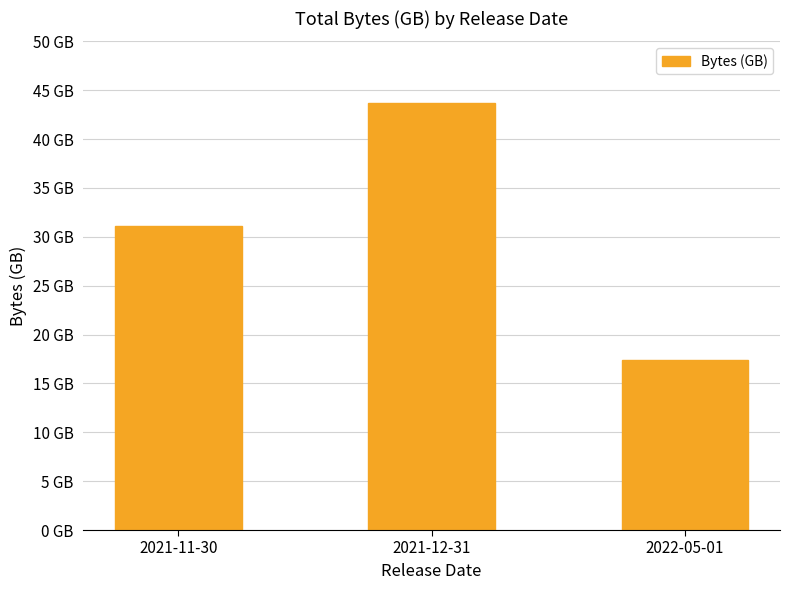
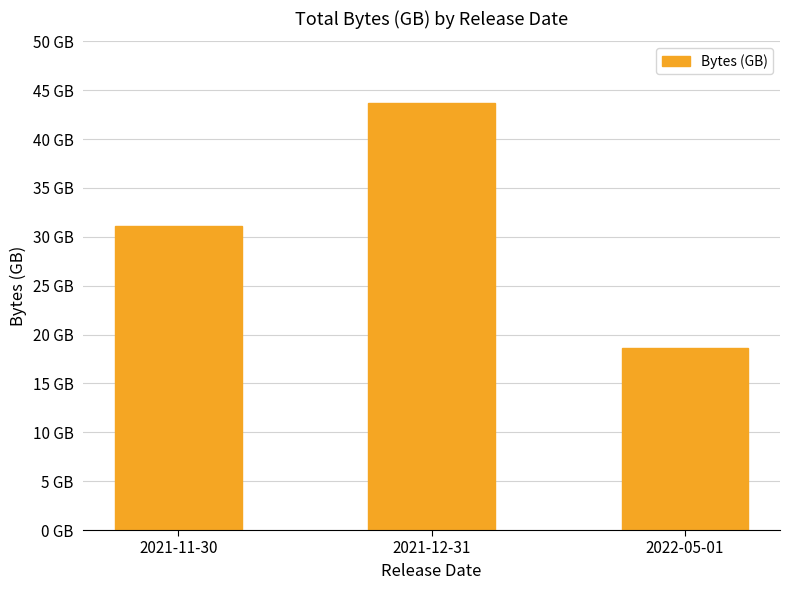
2022-05-01: 17 GB -> 19 GB
